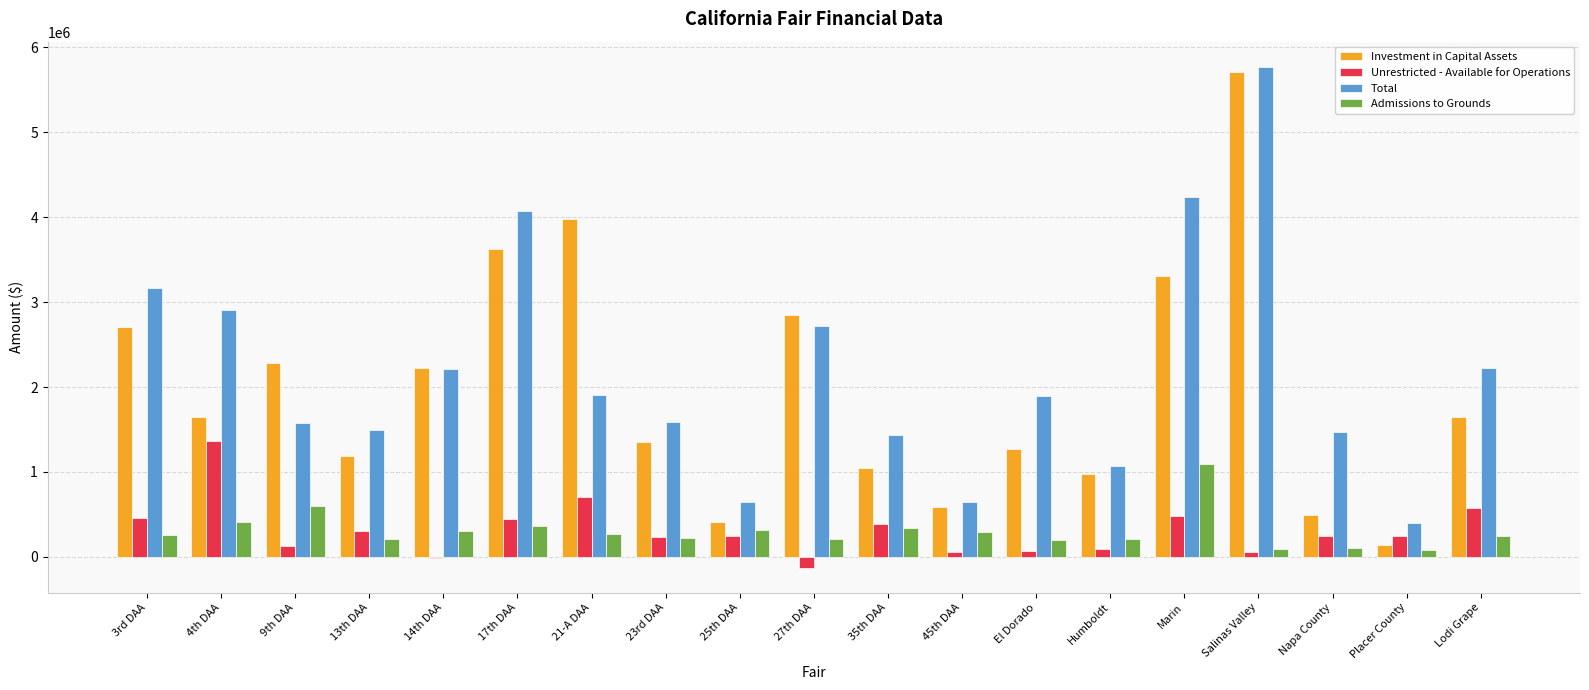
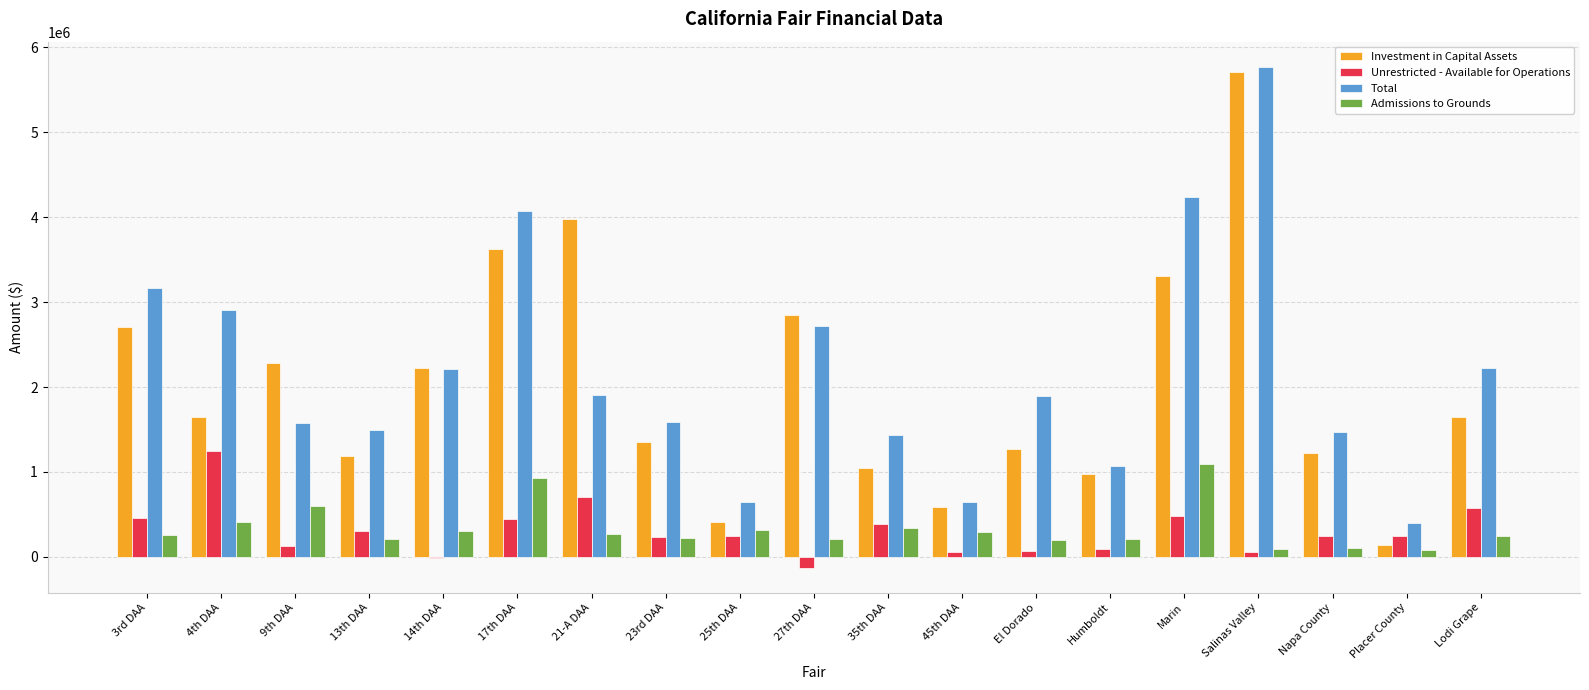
Unrestricted - Available for Operations, 4th DAA: 1400000 -> 1300000
Admissions to Grounds, 17th DAA: 400000 -> 900000
Investment in Capital Assets, Napa County: 500000 -> 1200000
